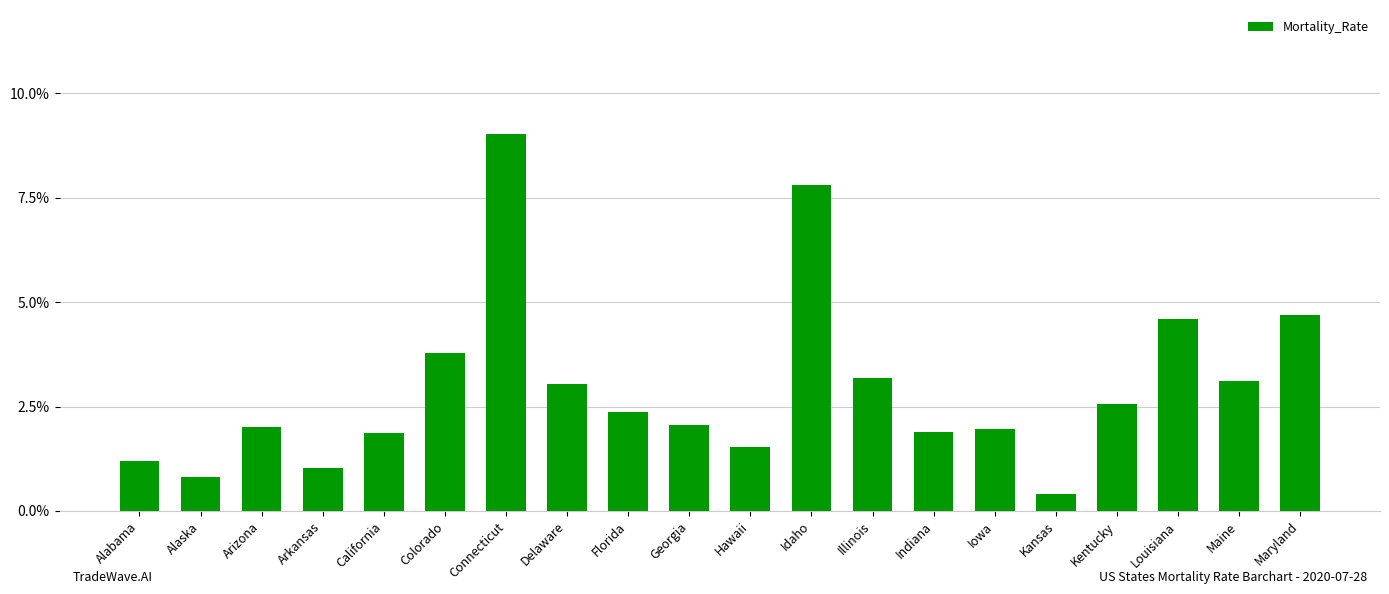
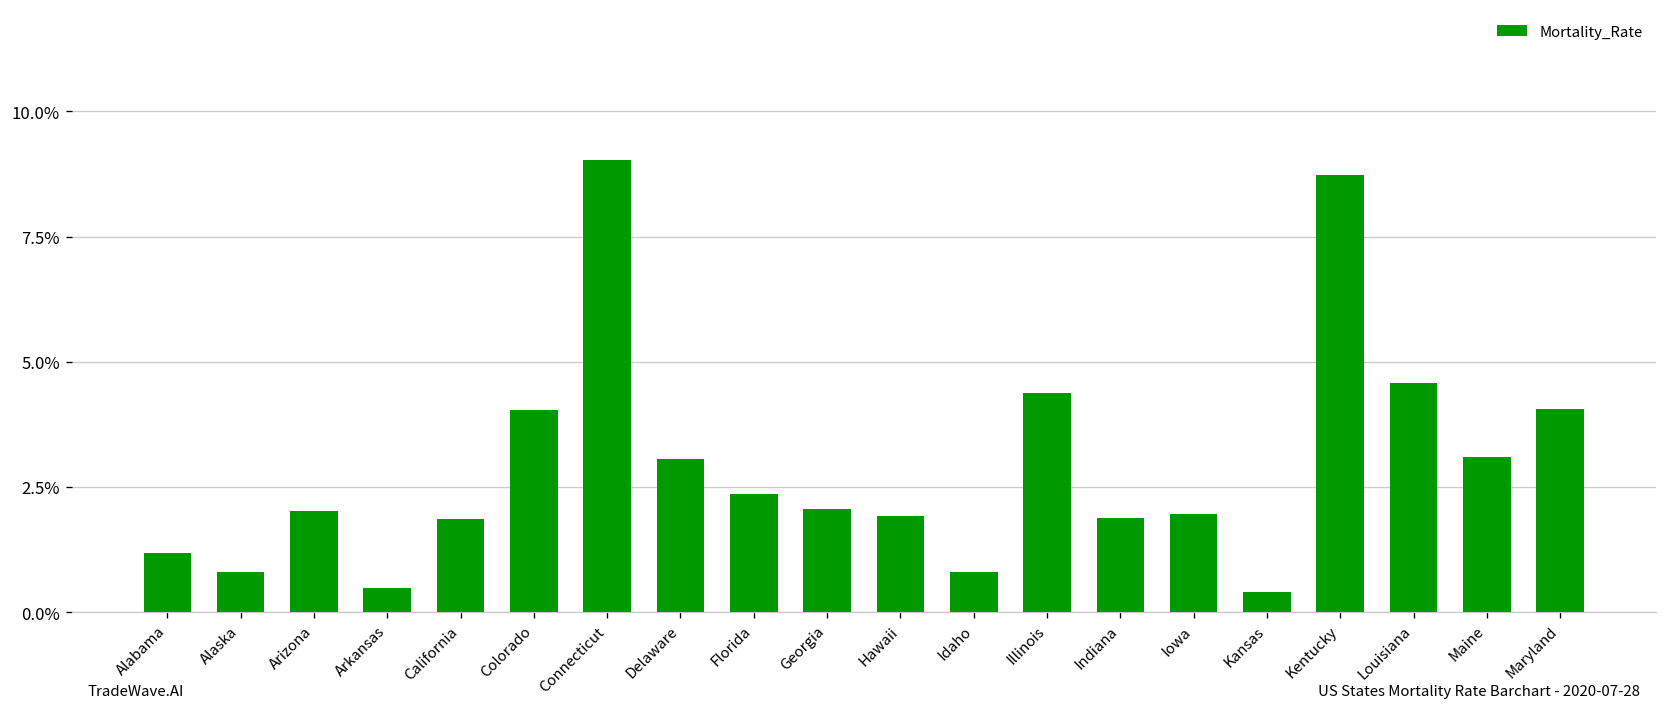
Arkansas: 1.0% -> 0.5%
Colorado: 3.8% -> 4.0%
Hawaii: 1.5% -> 1.9%
Idaho: 7.8% -> 0.8%
Illinois: 3.2% -> 4.4%
Kentucky: 2.6% -> 8.7%
Maryland: 4.7% -> 4.1%
